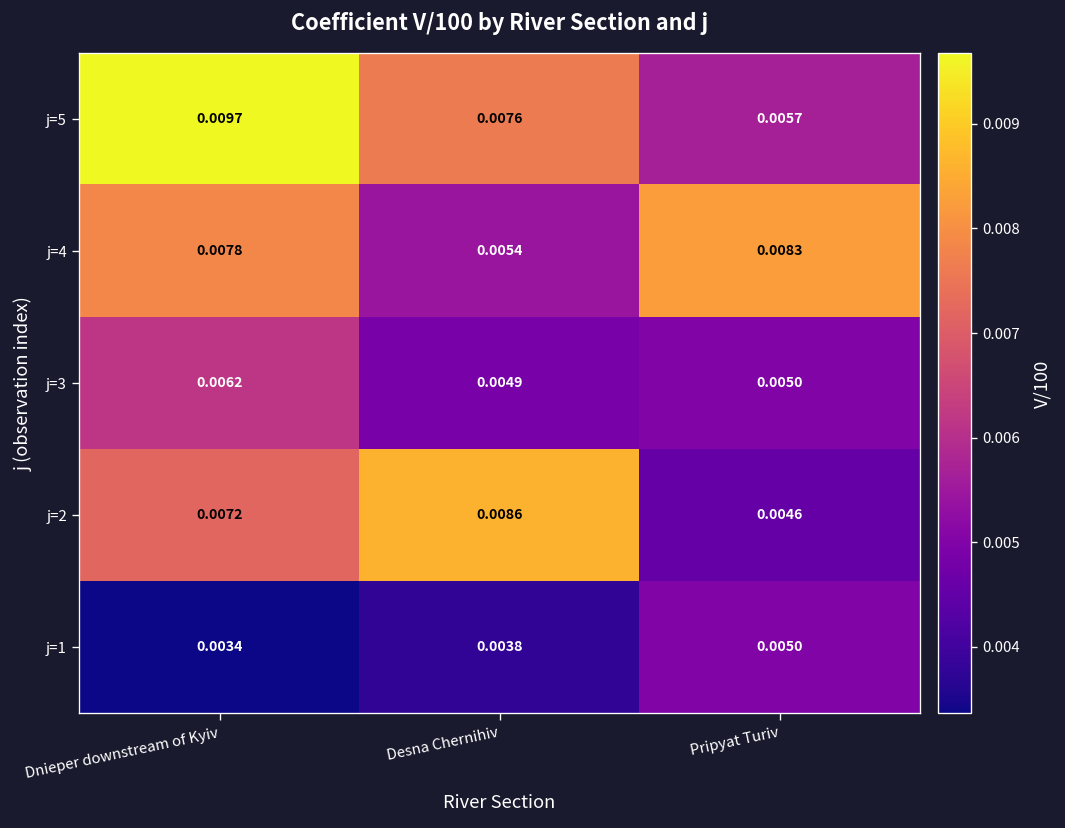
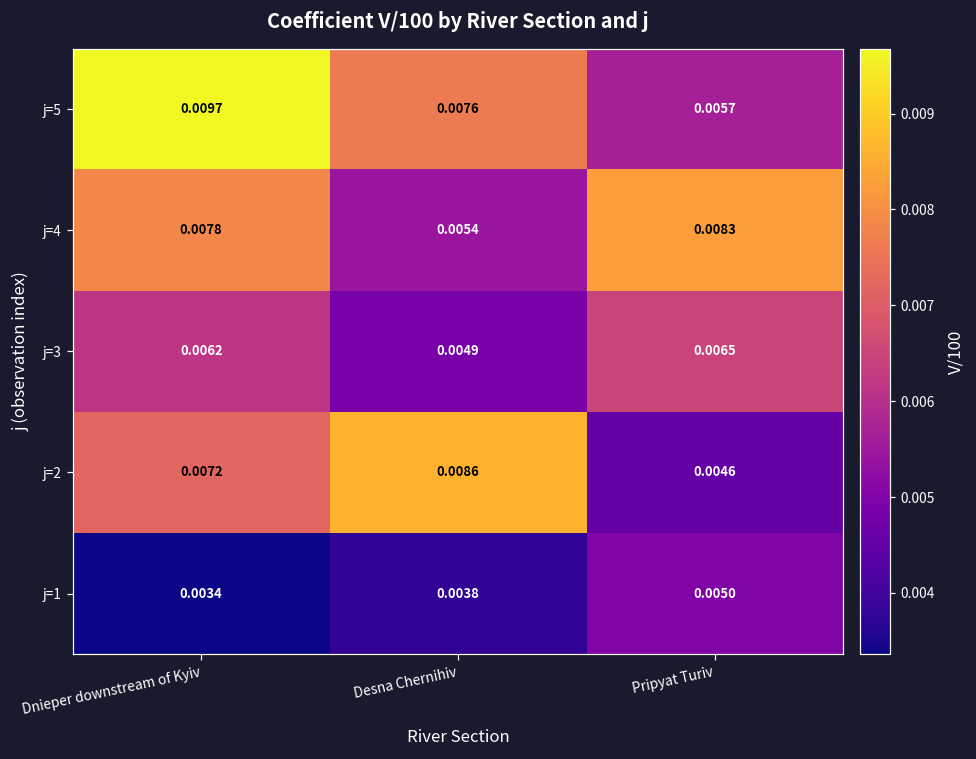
j=3, Pripyat Turiv: 0.0050 -> 0.0065
